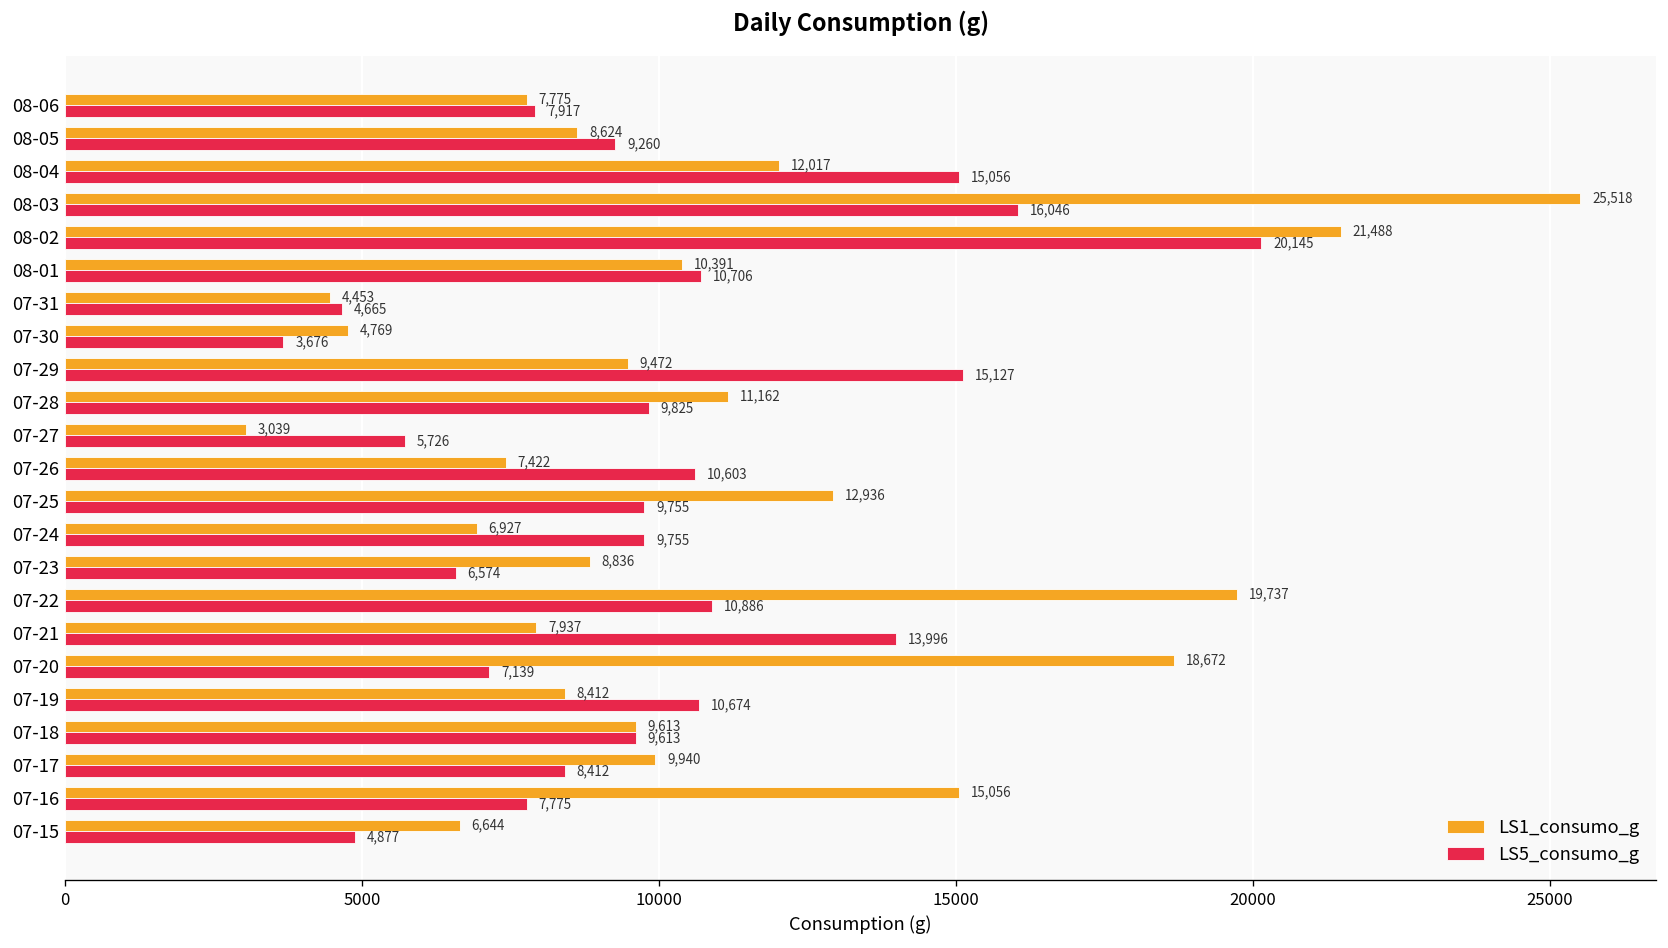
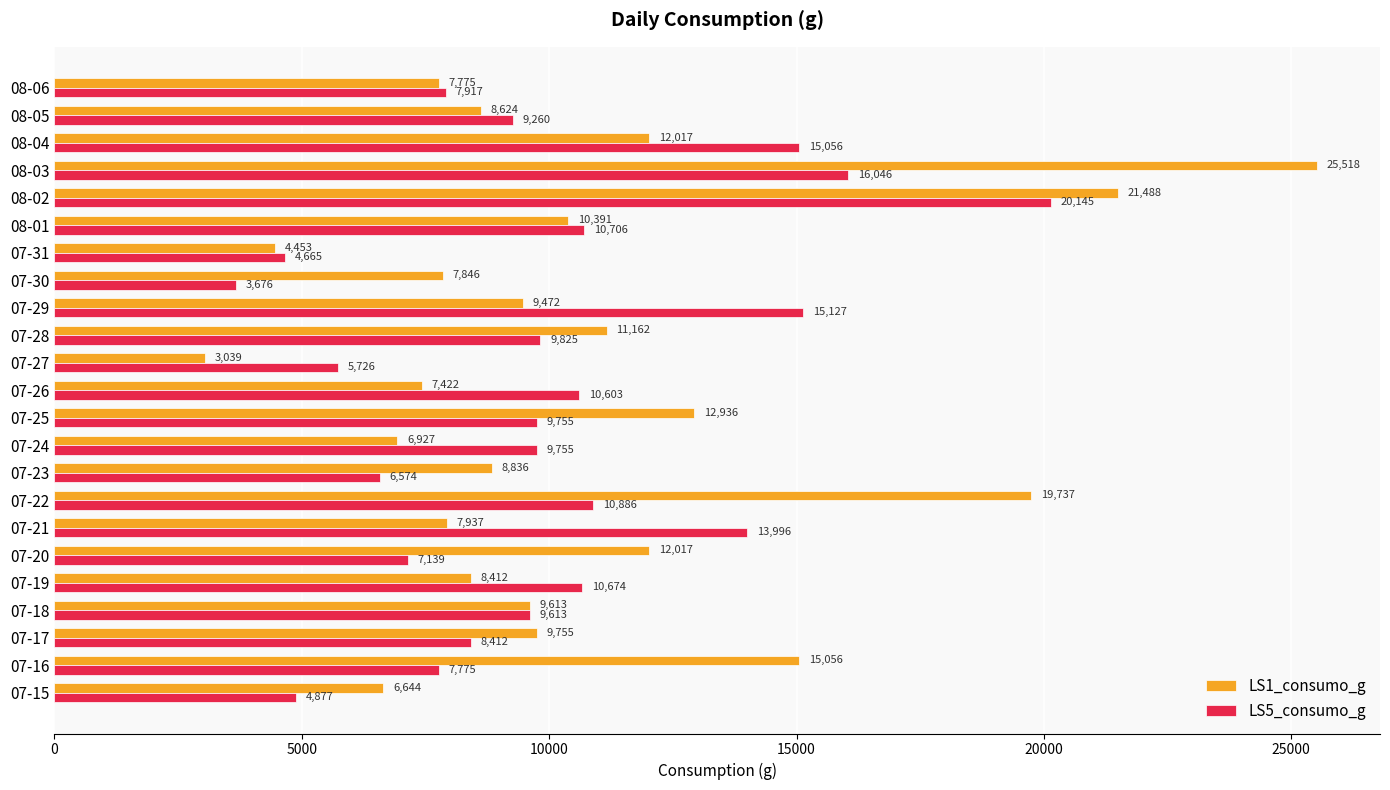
LS1_consumo_g, 07-30: 4,769 -> 7,846
LS1_consumo_g, 07-20: 18,672 -> 12,017
LS1_consumo_g, 07-17: 9,940 -> 9,755
